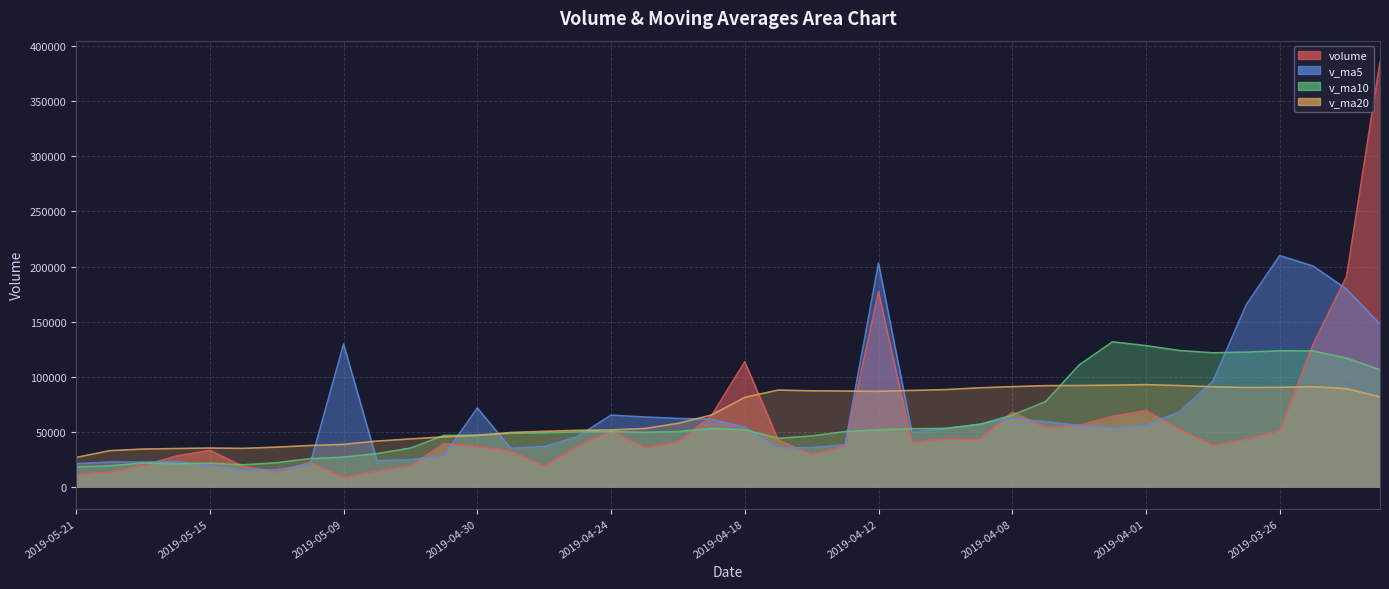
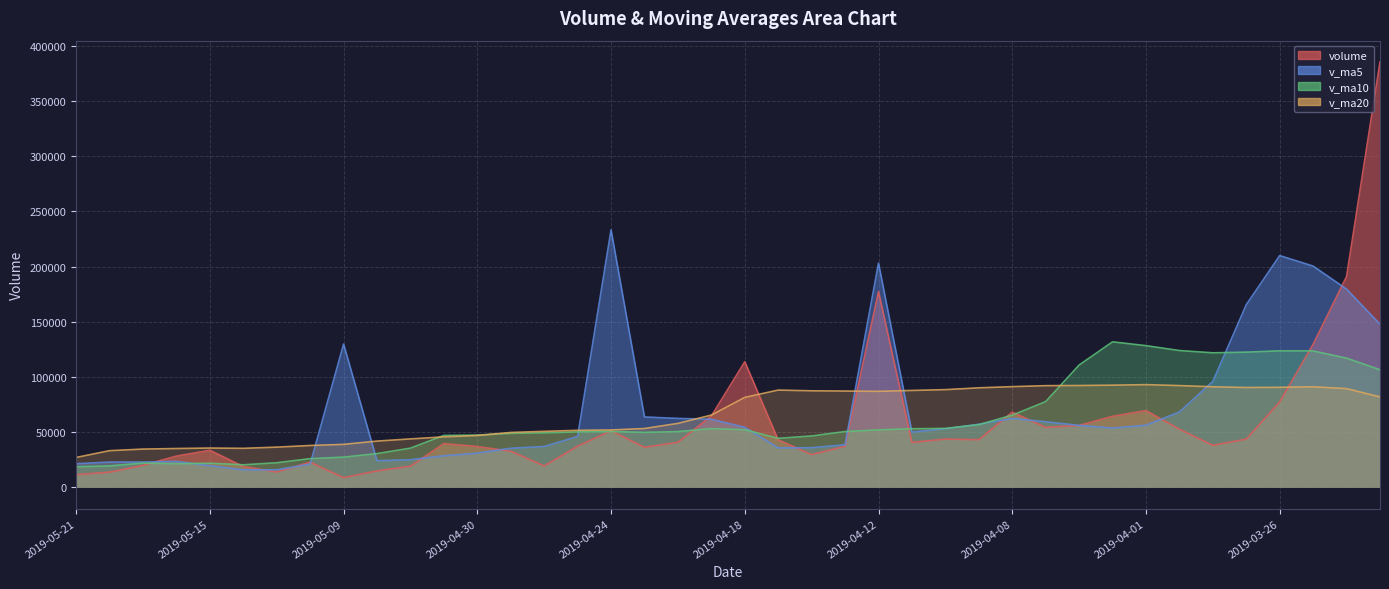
v_ma5, 2019-04-30: 72000 -> 31000
v_ma5, 2019-04-24: 65000 -> 233000
volume, 2019-03-26: 51000 -> 77000
